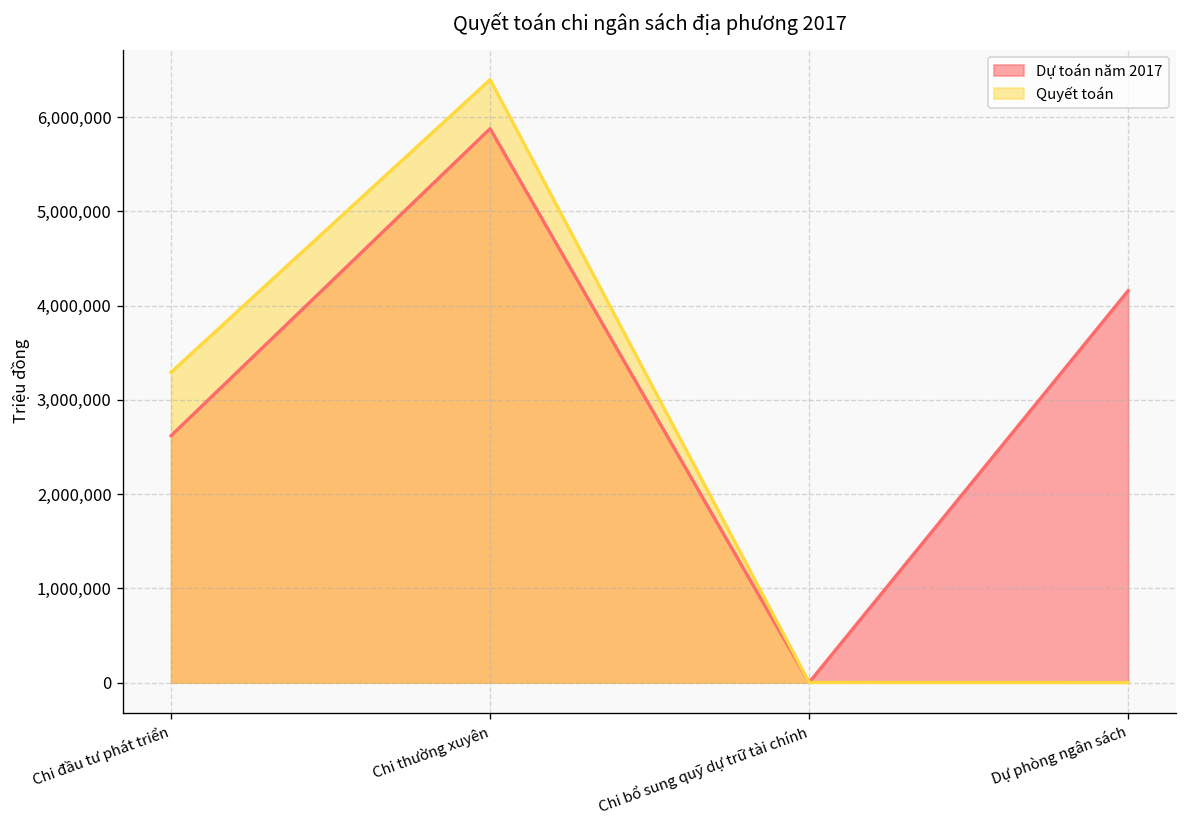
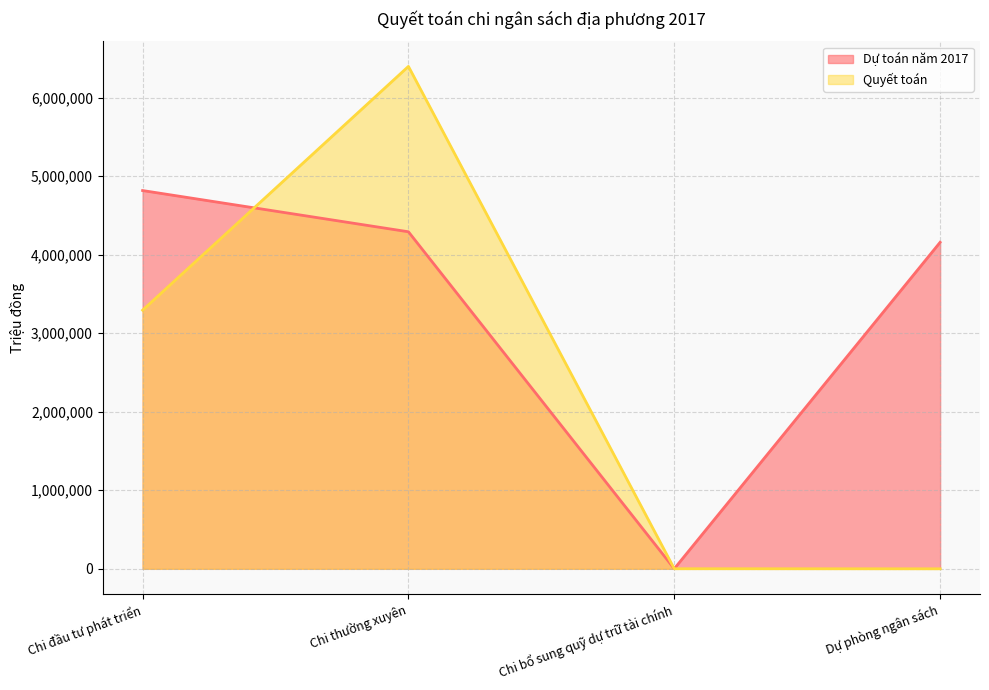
Dự toán năm 2017, Chi đầu tư phát triển: 2,600,000 -> 4,800,000
Dự toán năm 2017, Chi thường xuyên: 5,900,000 -> 4,300,000
